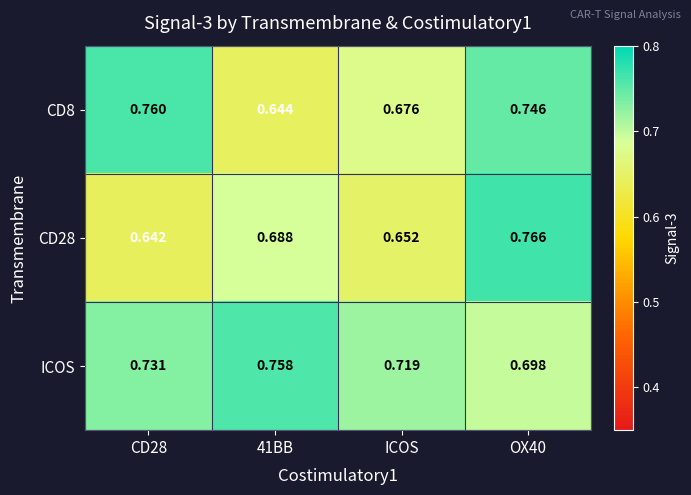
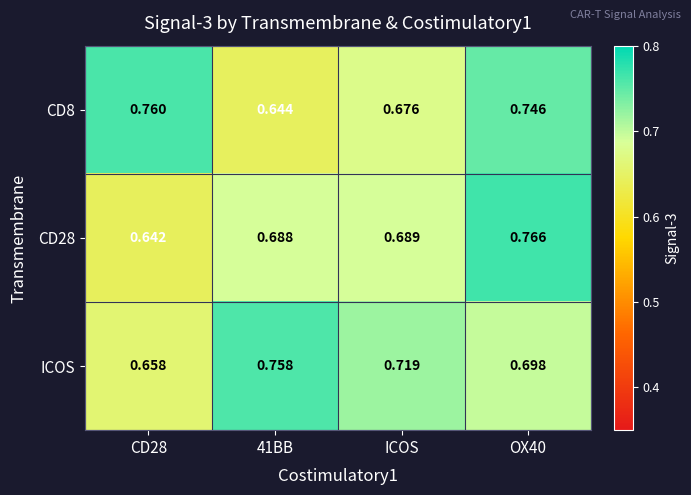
CD28, ICOS: 0.652 -> 0.689
ICOS, CD28: 0.731 -> 0.658
